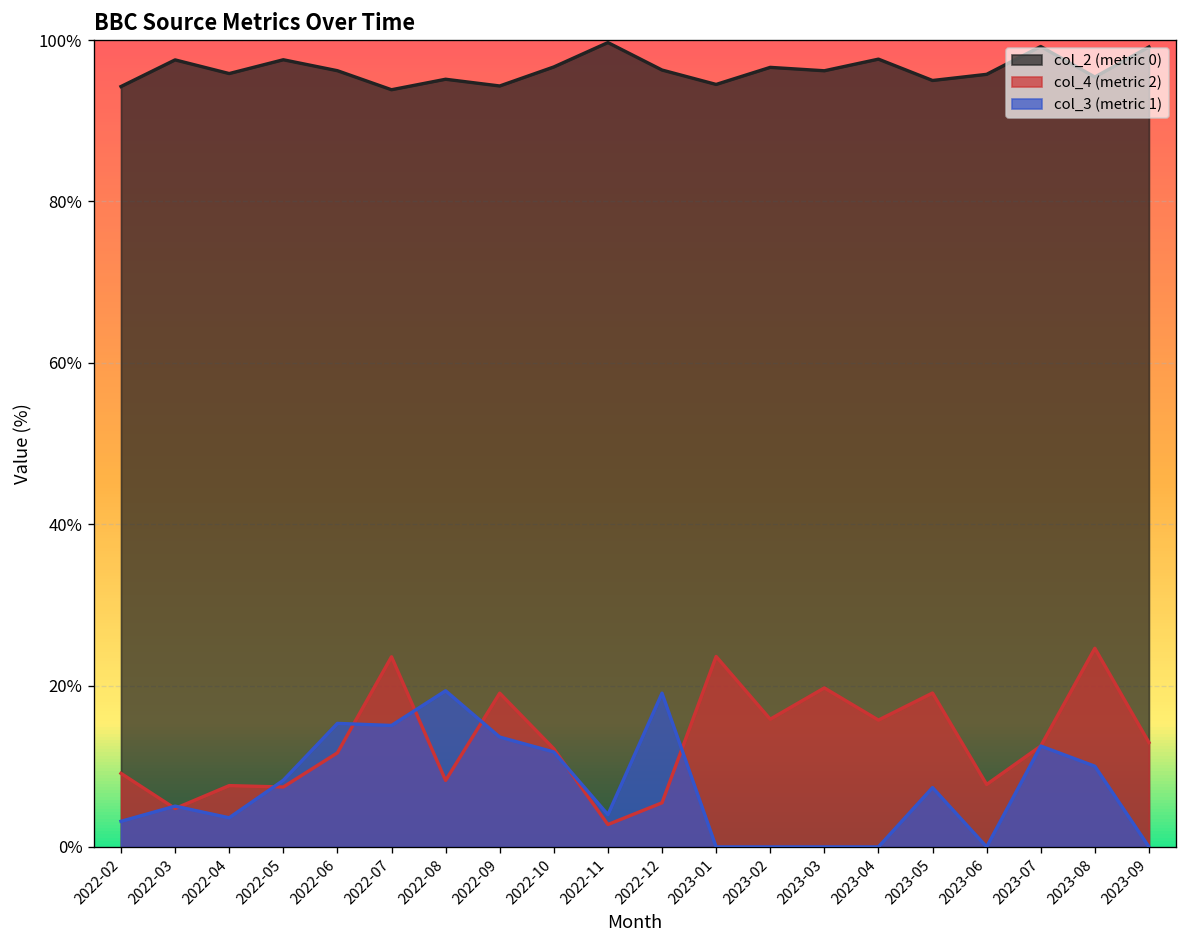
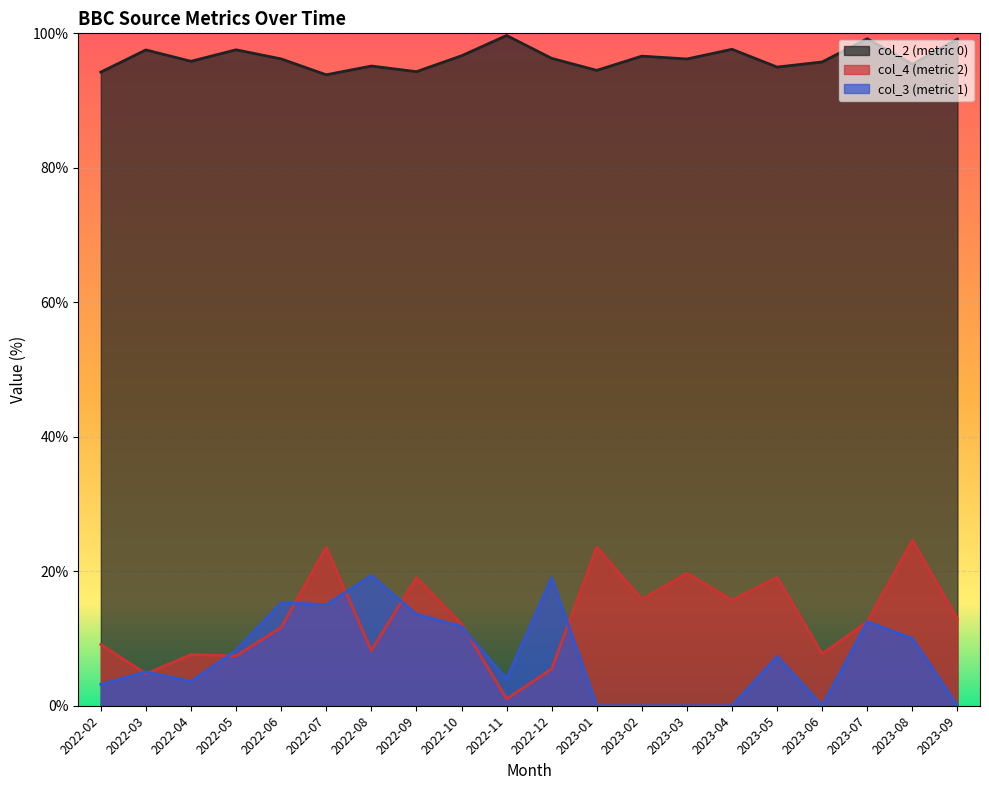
col_4 (metric 2), 2022-11: 3% -> 1%
